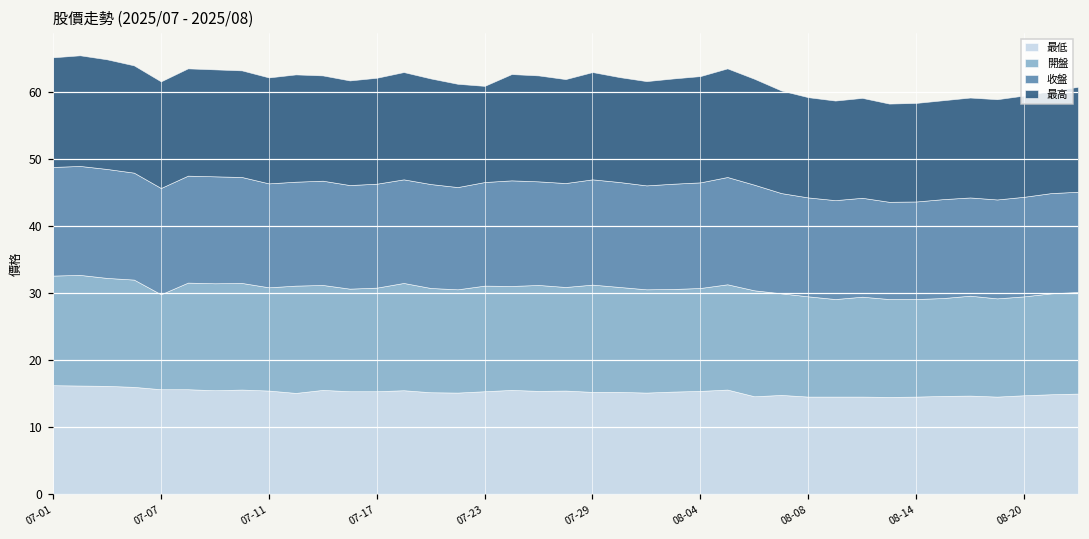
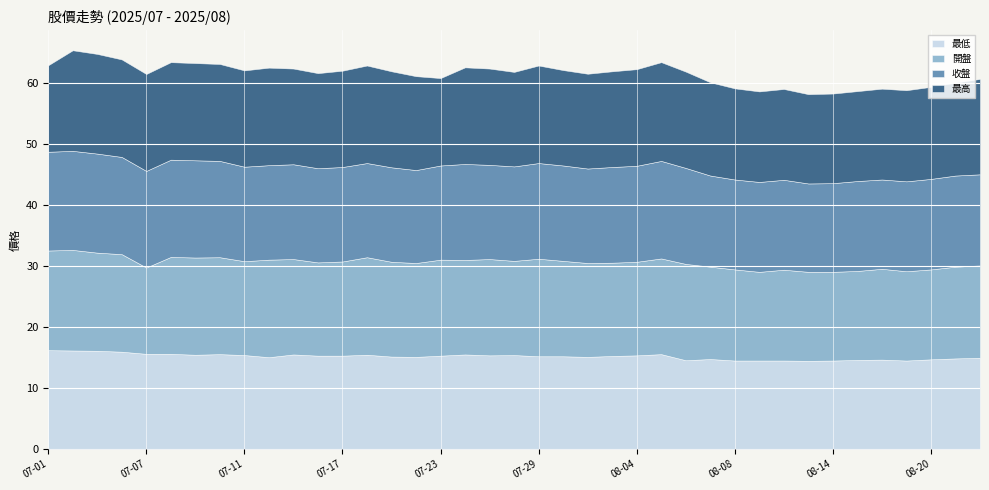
最高, 07-01: 16 -> 14
